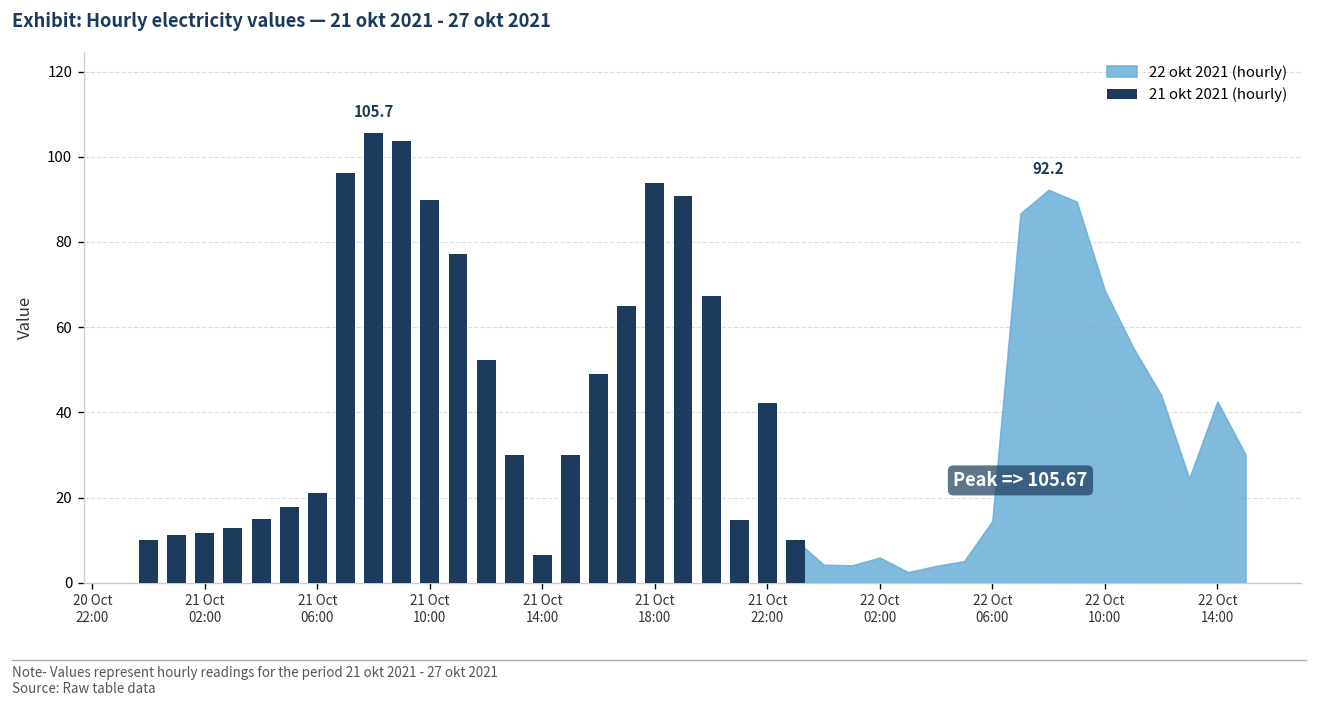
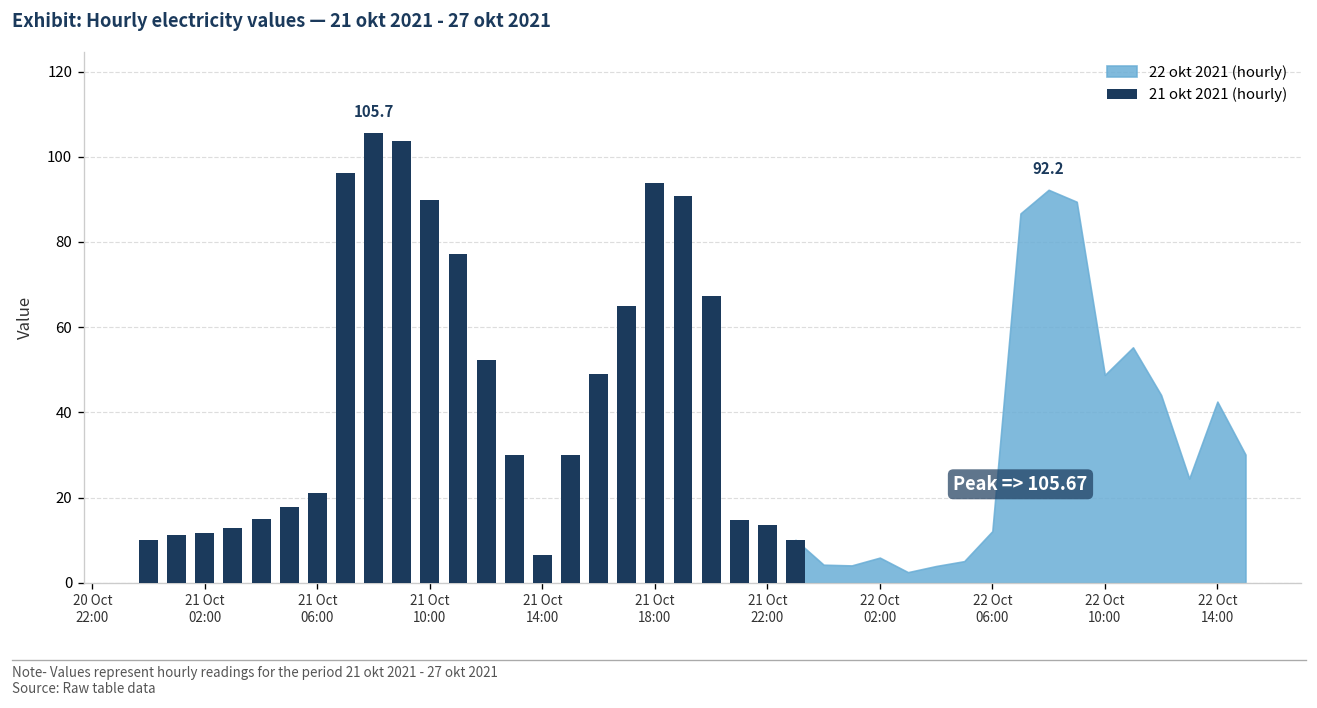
21 okt 2021 (hourly), 21 Oct 22:00: 42 -> 14
22 okt 2021 (hourly), 22 Oct 06:00: 15 -> 12
22 okt 2021 (hourly), 22 Oct 10:00: 69 -> 49
